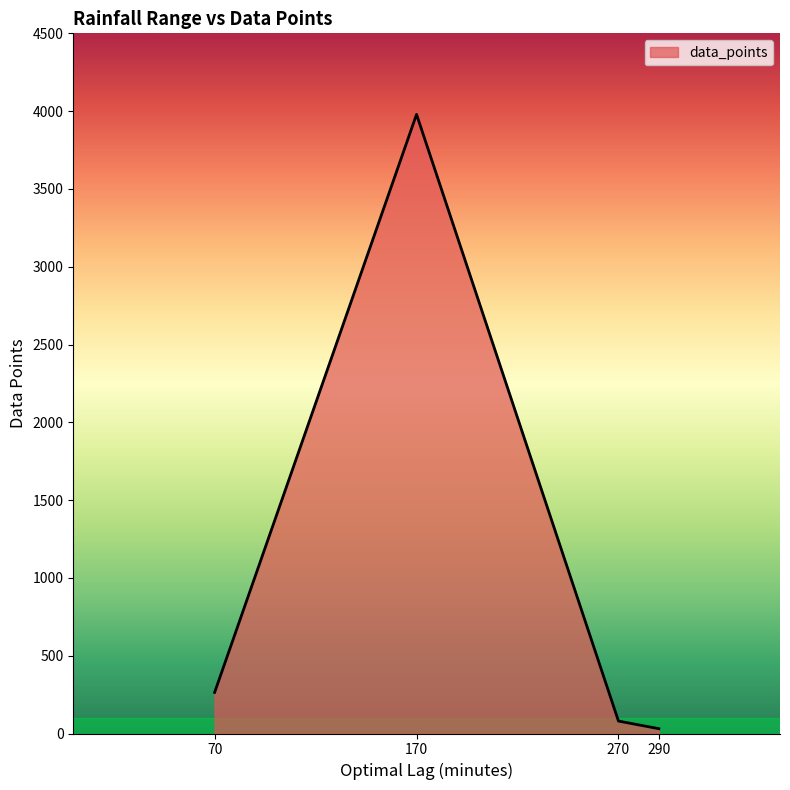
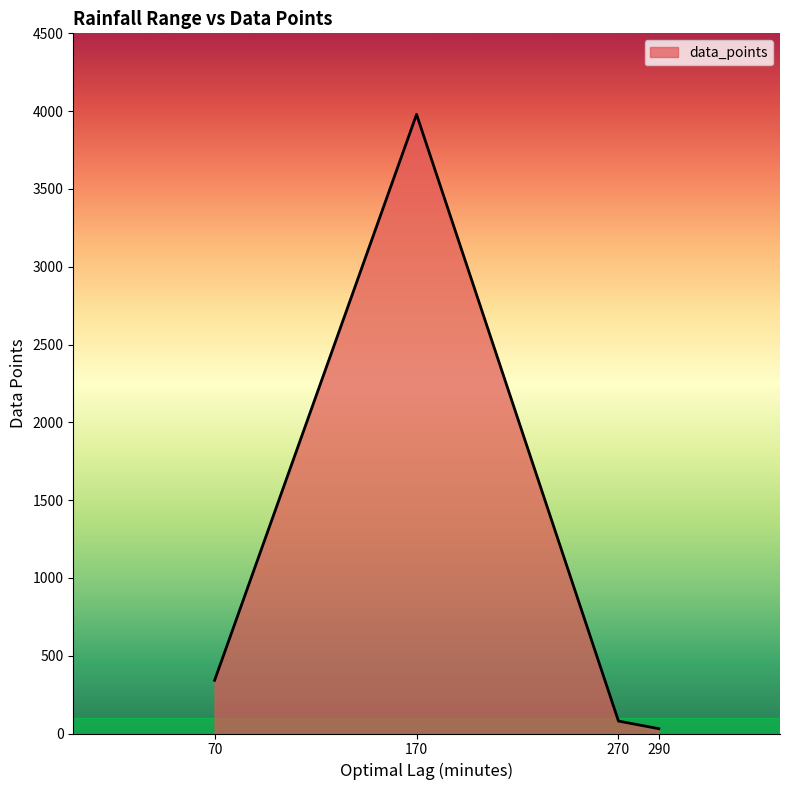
70: 260 -> 340
